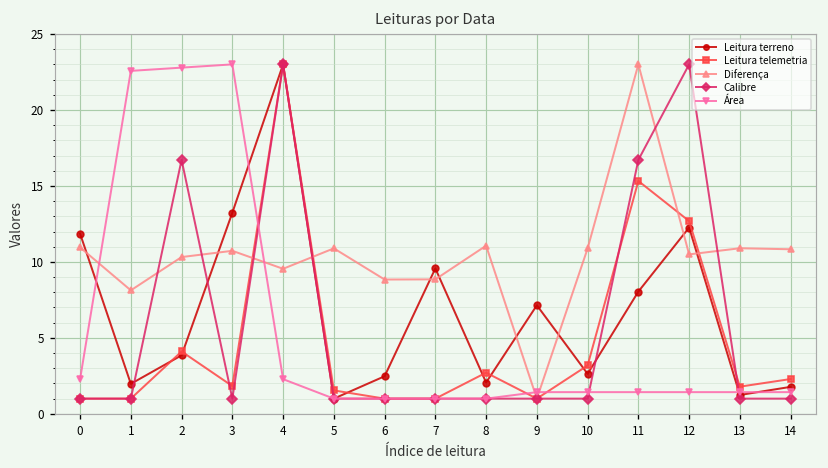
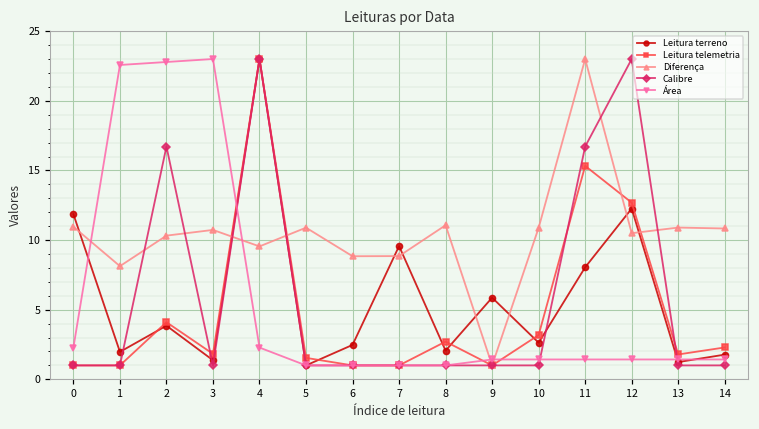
Leitura terreno, 3: 13.2 -> 1.4
Leitura terreno, 9: 7.1 -> 5.9
